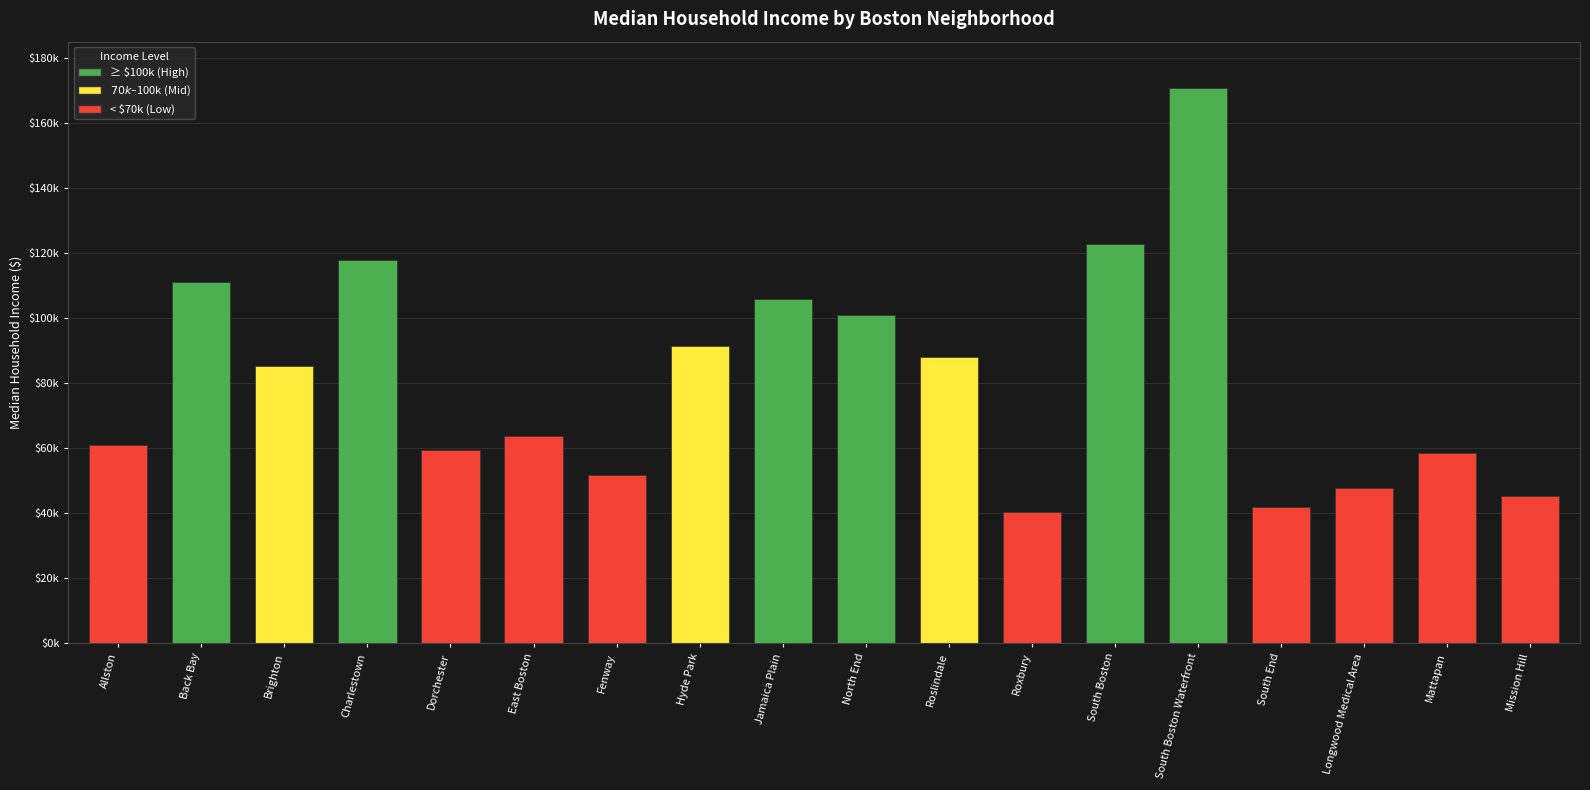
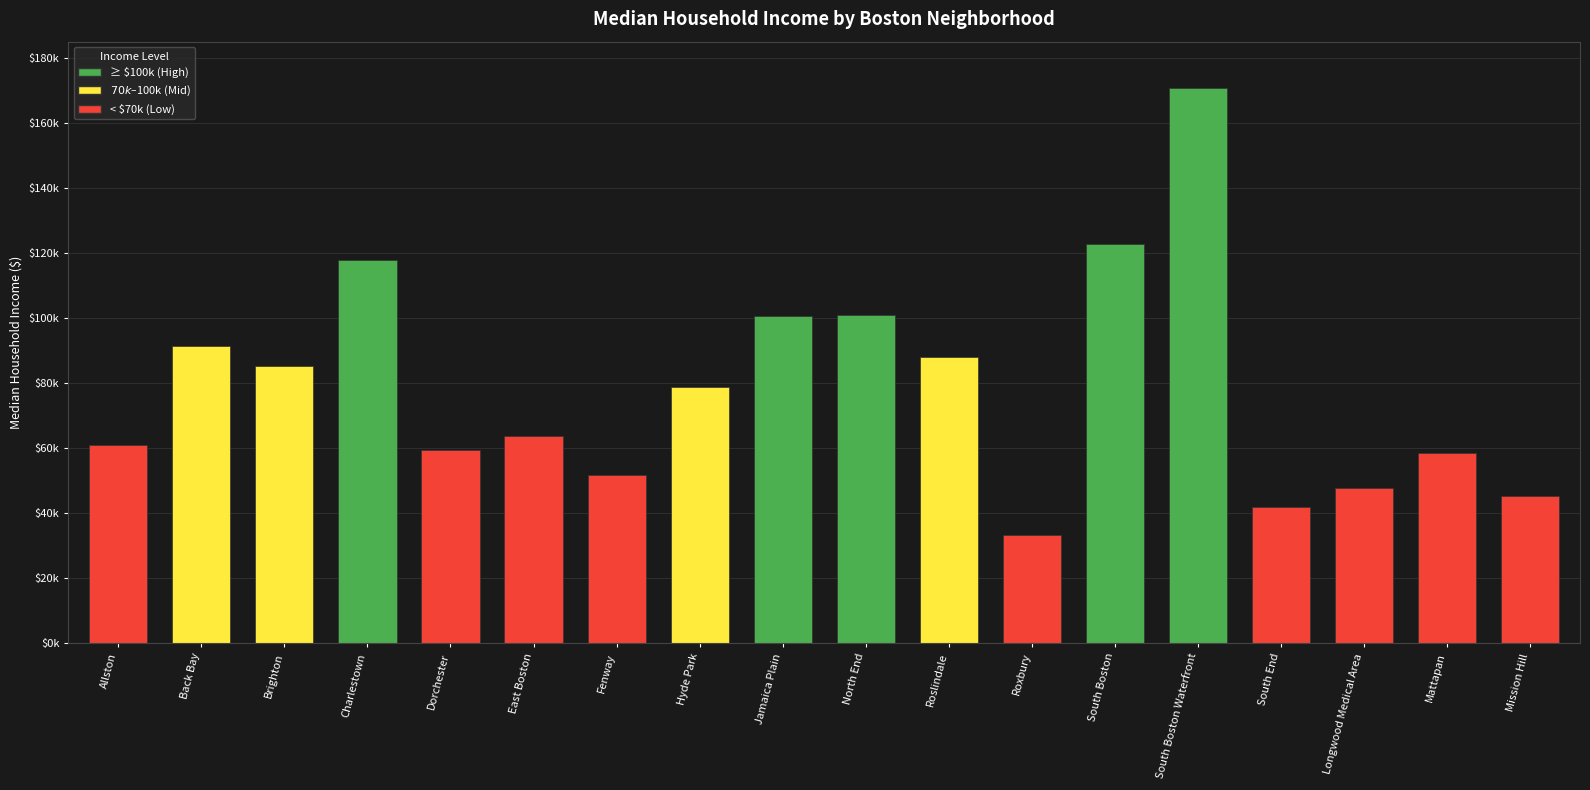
Back Bay: $111000 -> $91000
Hyde Park: $92000 -> $79000
Jamaica Plain: $106000 -> $101000
Roxbury: $40000 -> $33000
